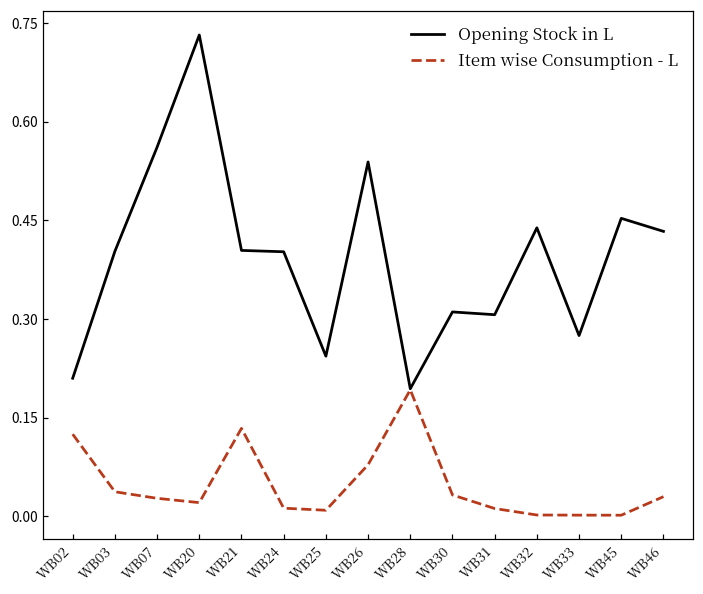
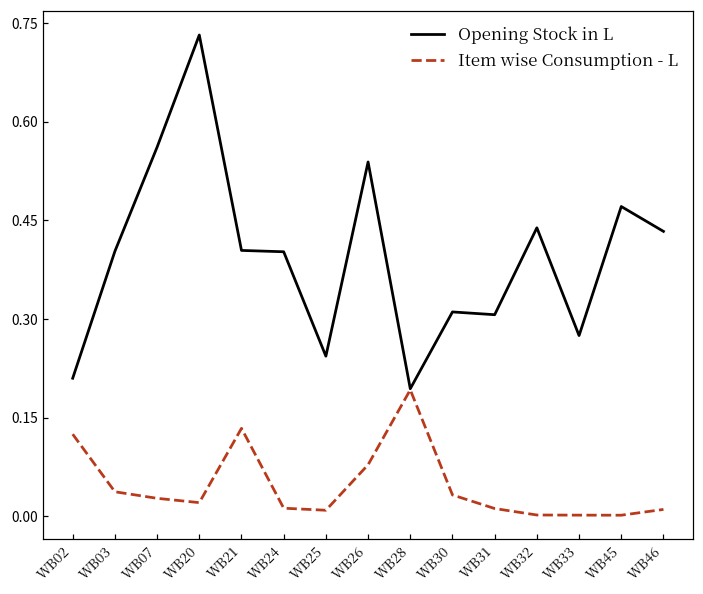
Opening Stock in L, WB45: 0.45 -> 0.47
Item wise Consumption - L, WB46: 0.03 -> 0.01
